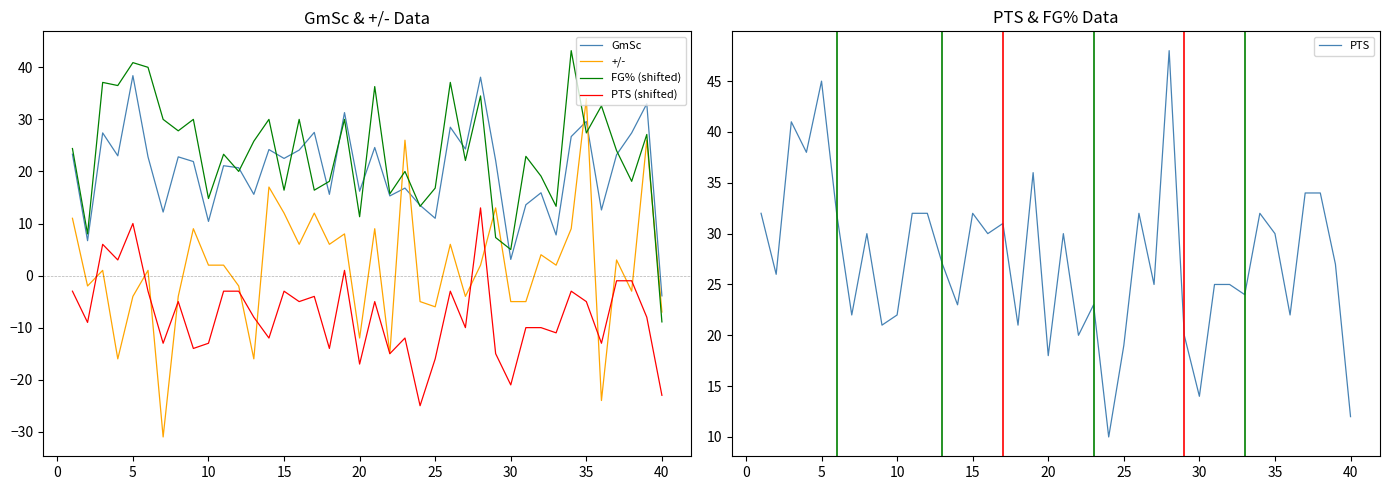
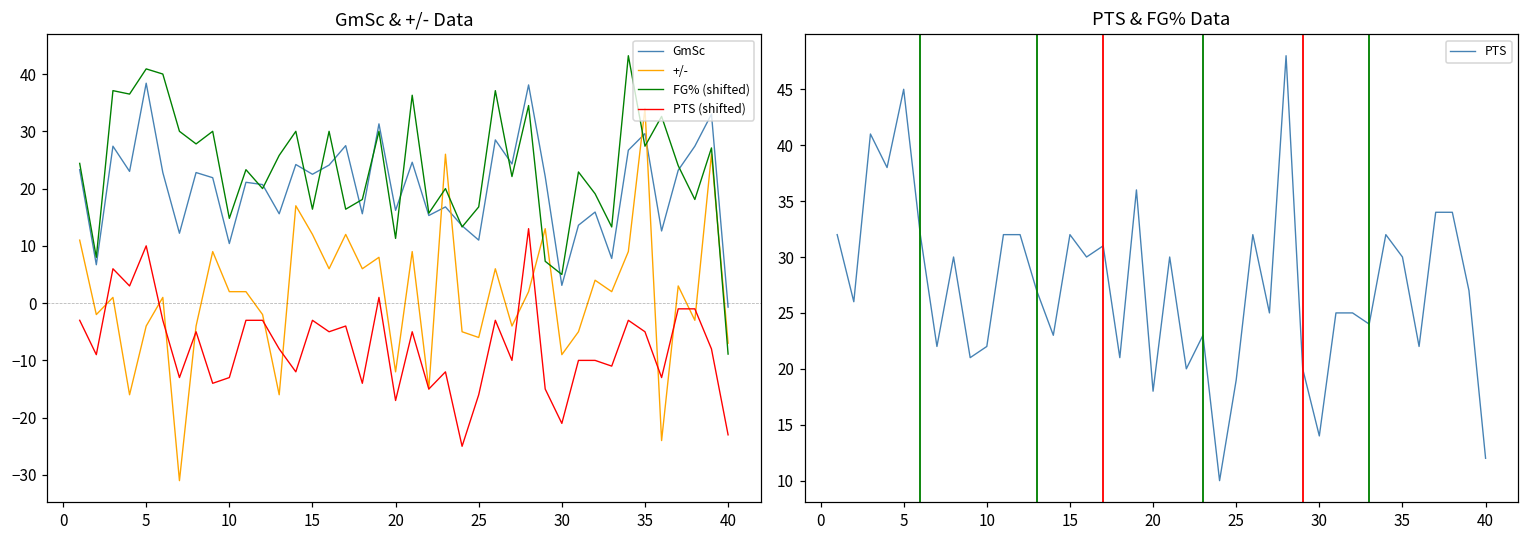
GmSc & +/- Data, +/-, 30: -5 -> -9
GmSc & +/- Data, GmSc, 40: -4 -> -1
